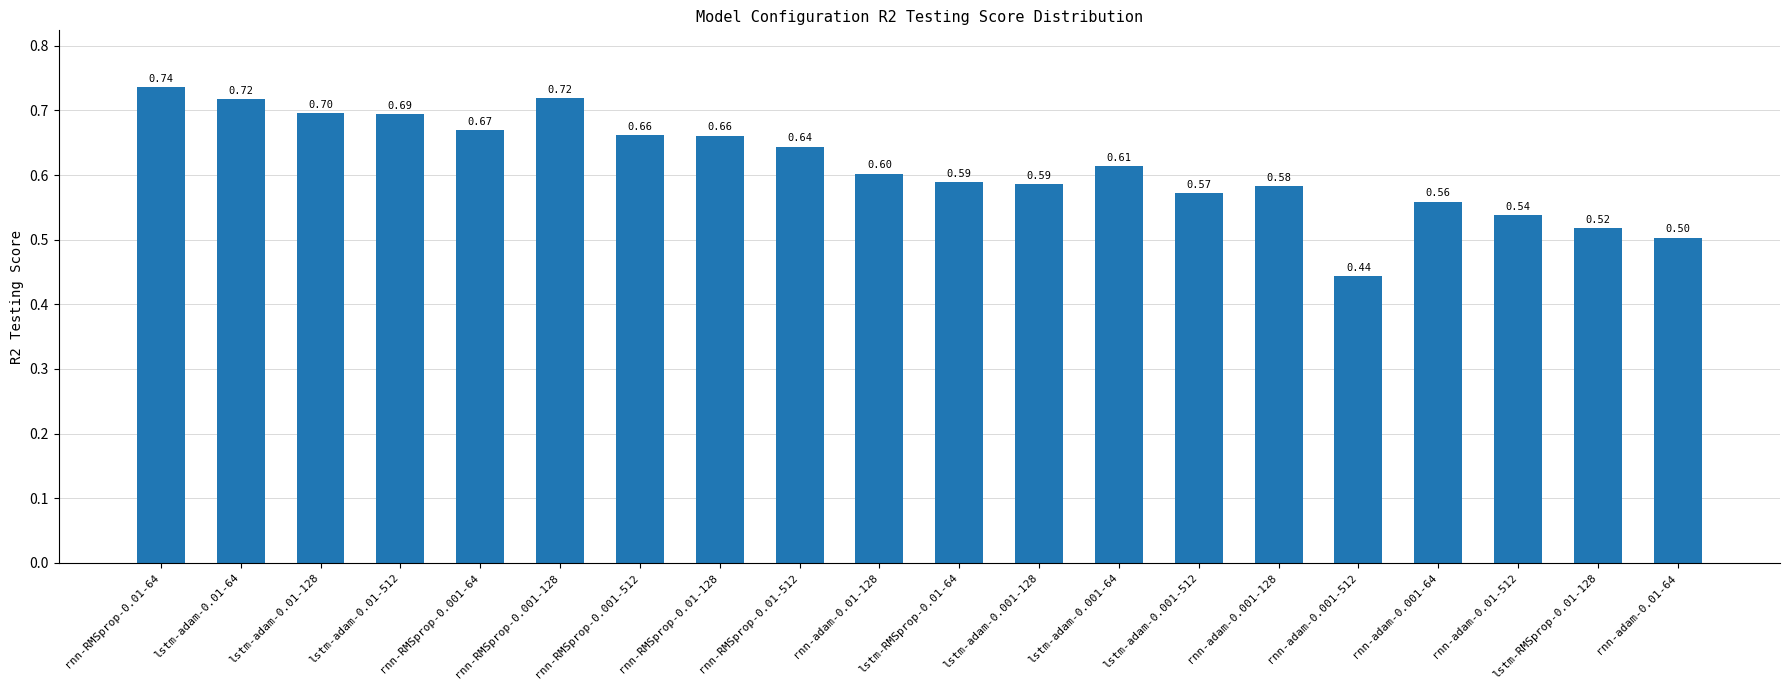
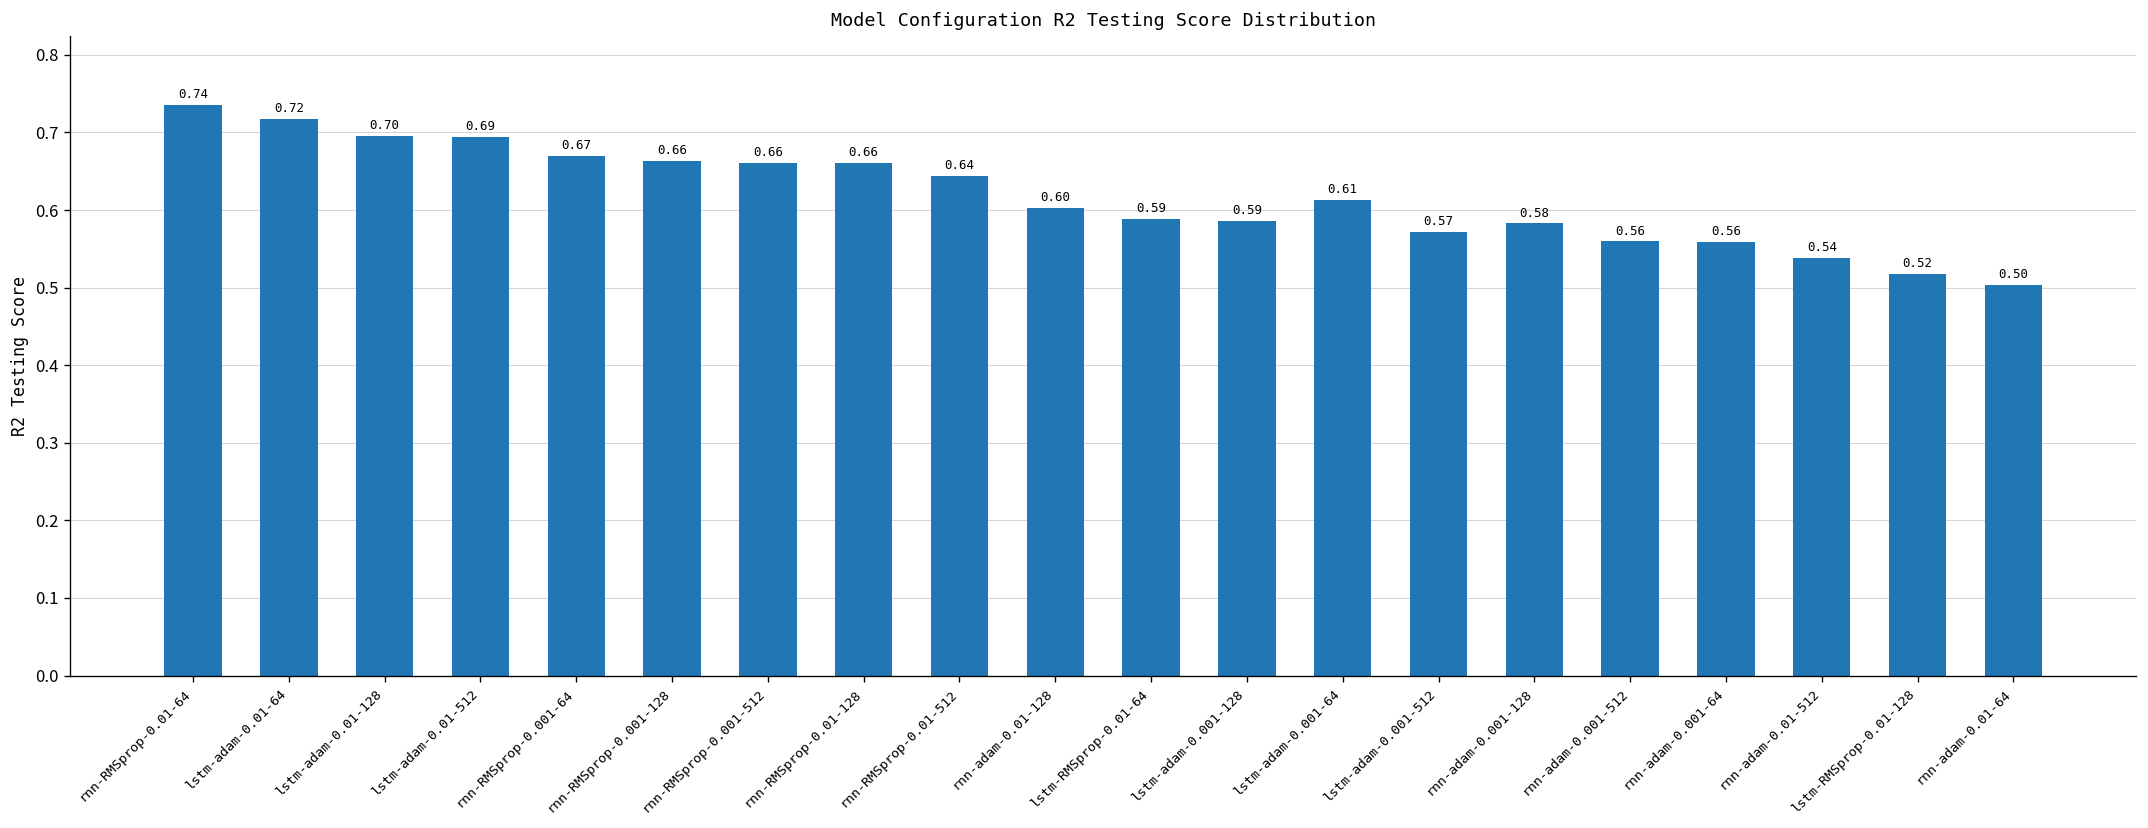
rnn-RMSprop-0.001-128: 0.72 -> 0.66
rnn-adam-0.001-512: 0.44 -> 0.56
